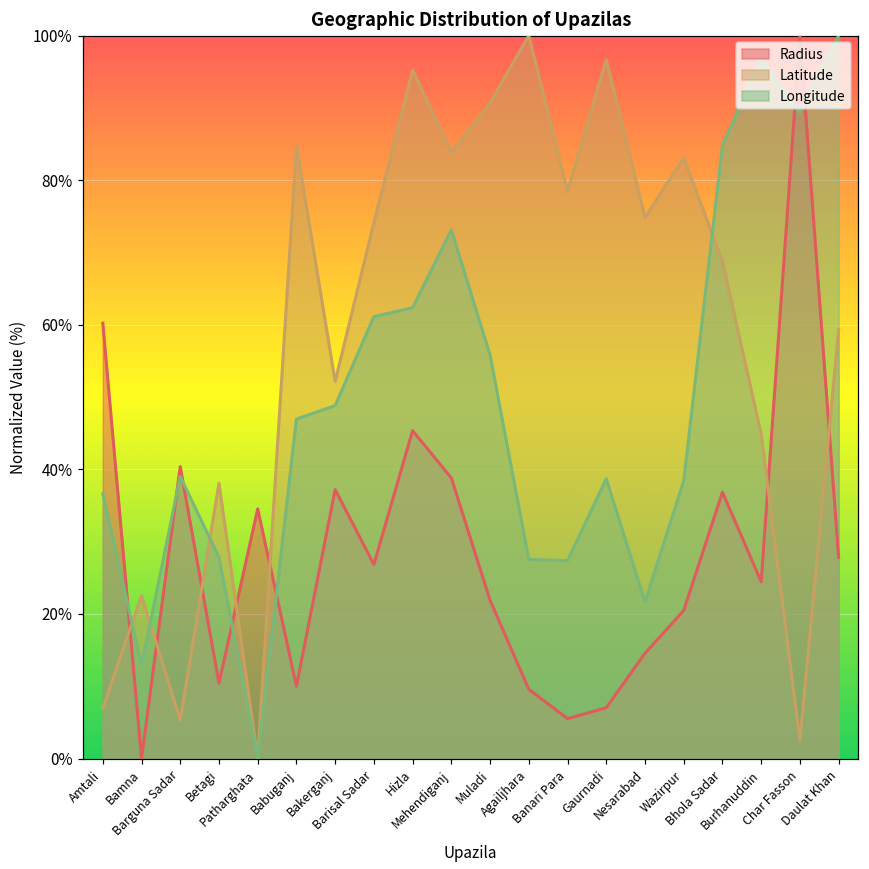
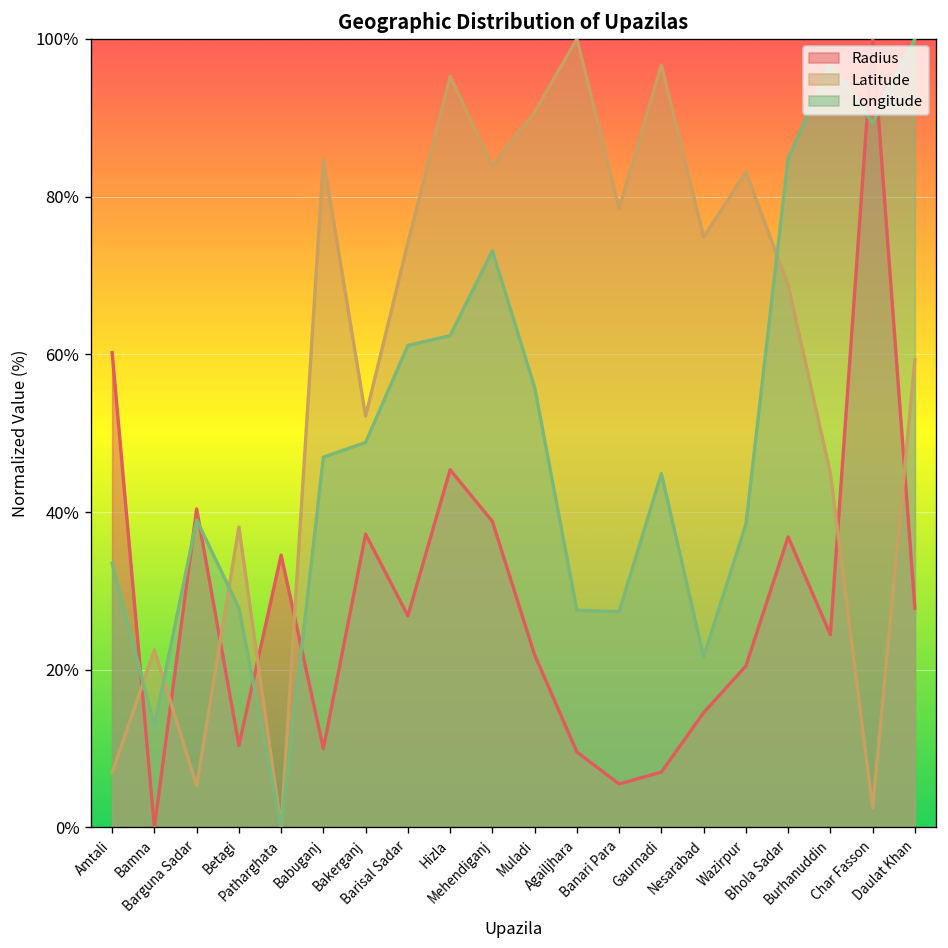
Longitude, Amtali: 37% -> 34%
Longitude, Gaurnadi: 39% -> 45%
